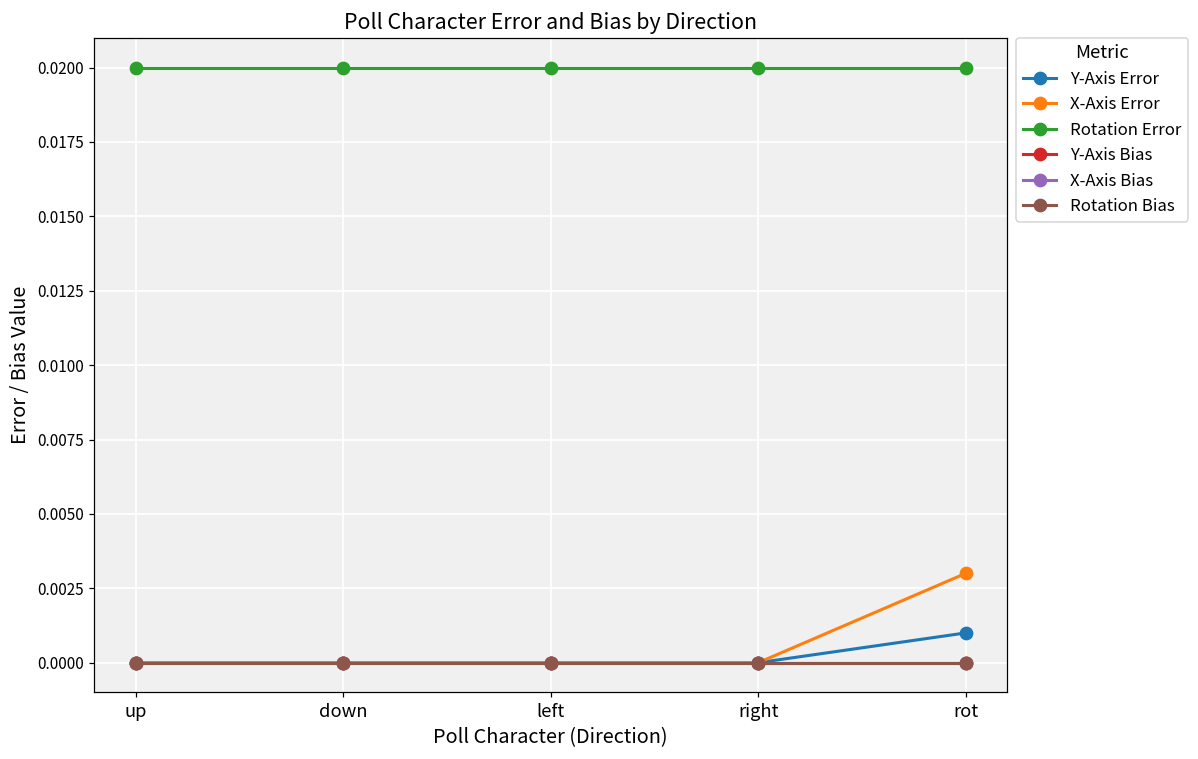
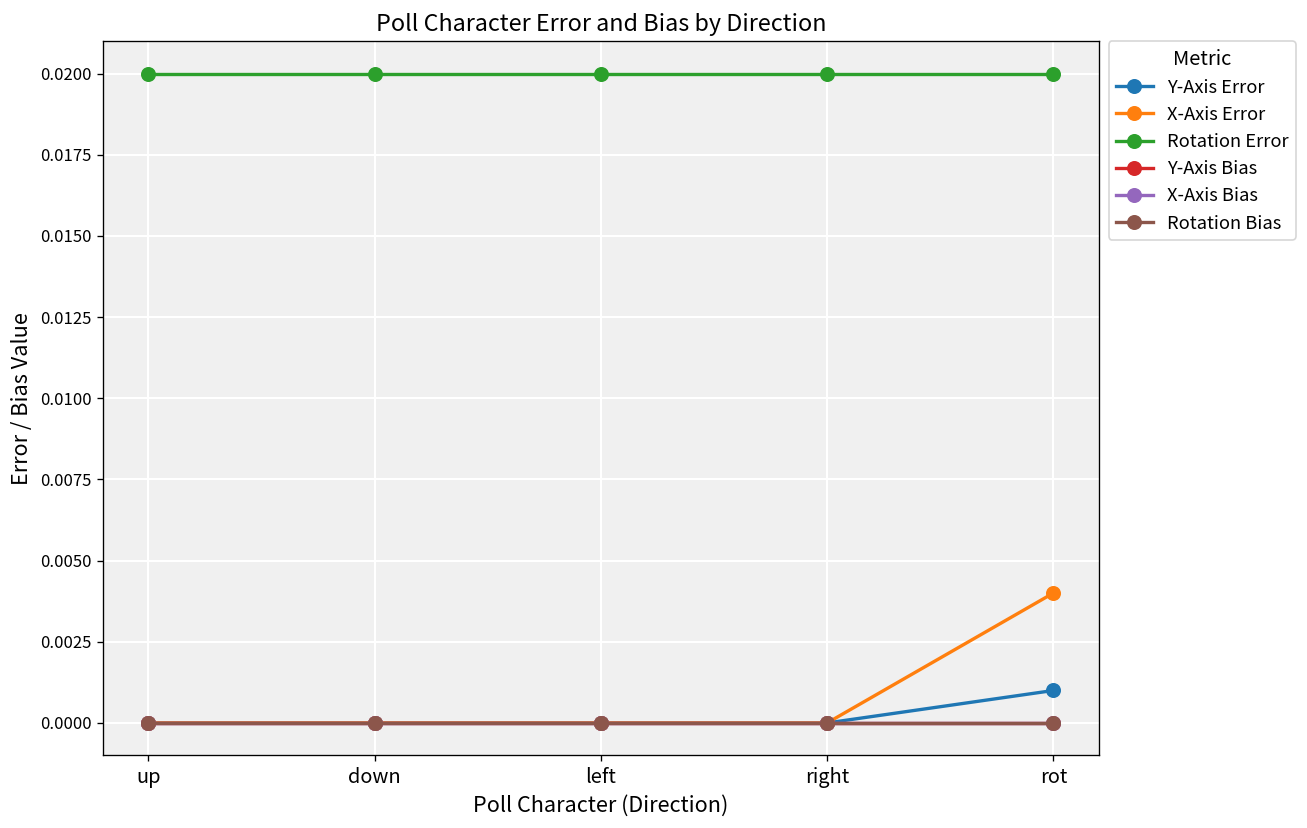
X-Axis Error, rot: 0.003 -> 0.004
